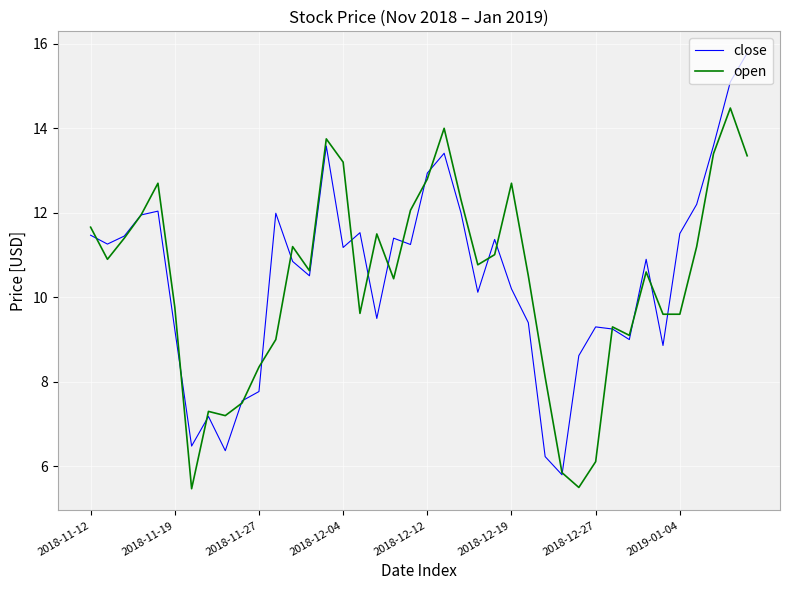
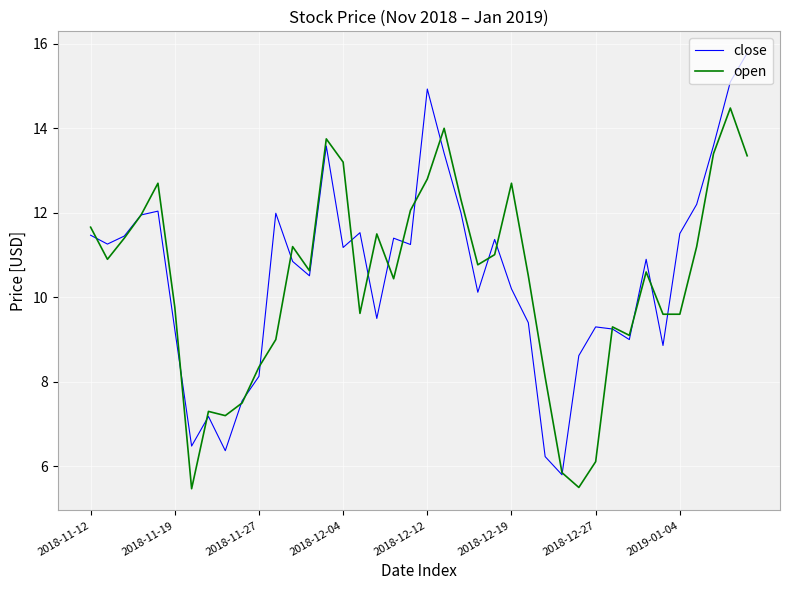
close, 2018-11-27: 7.8 -> 8.1
close, 2018-12-12: 12.9 -> 14.9
